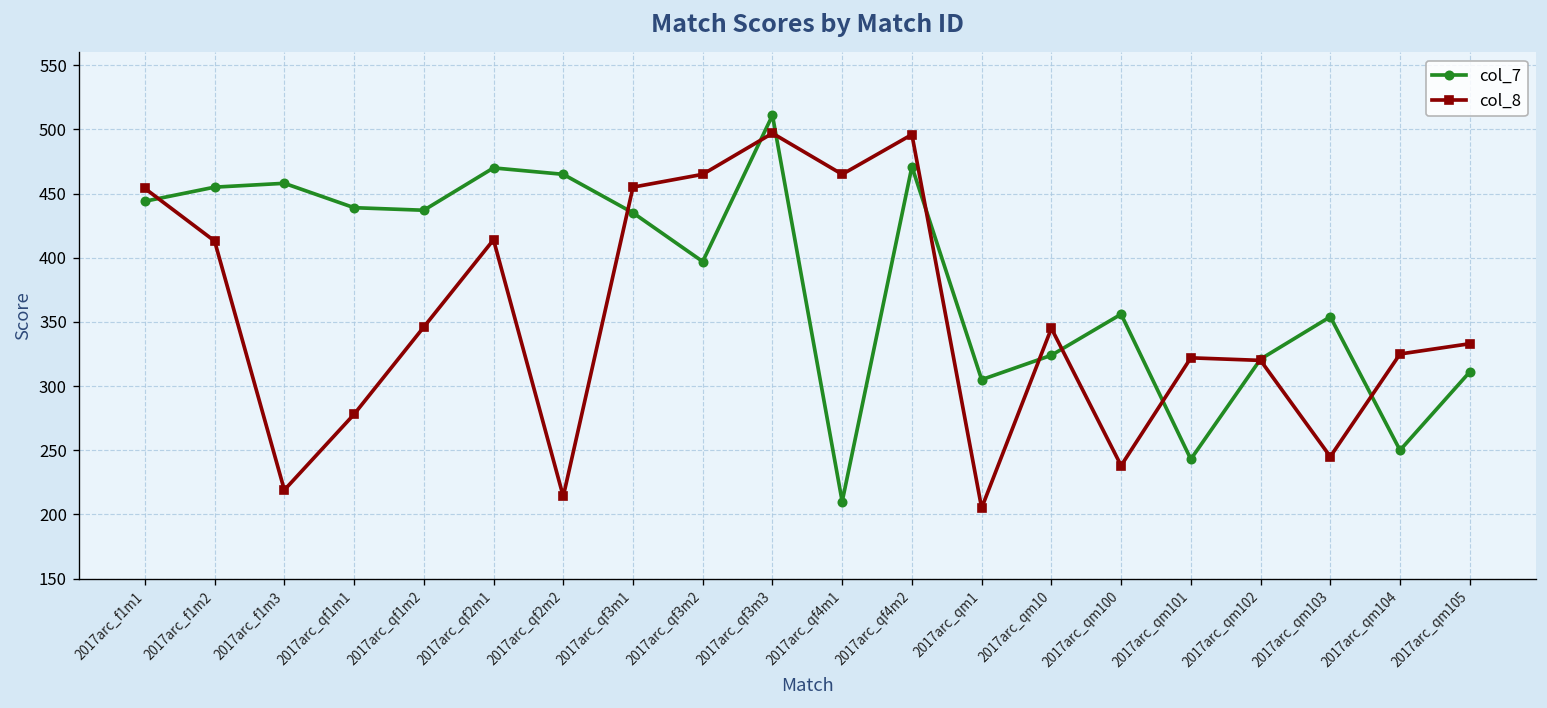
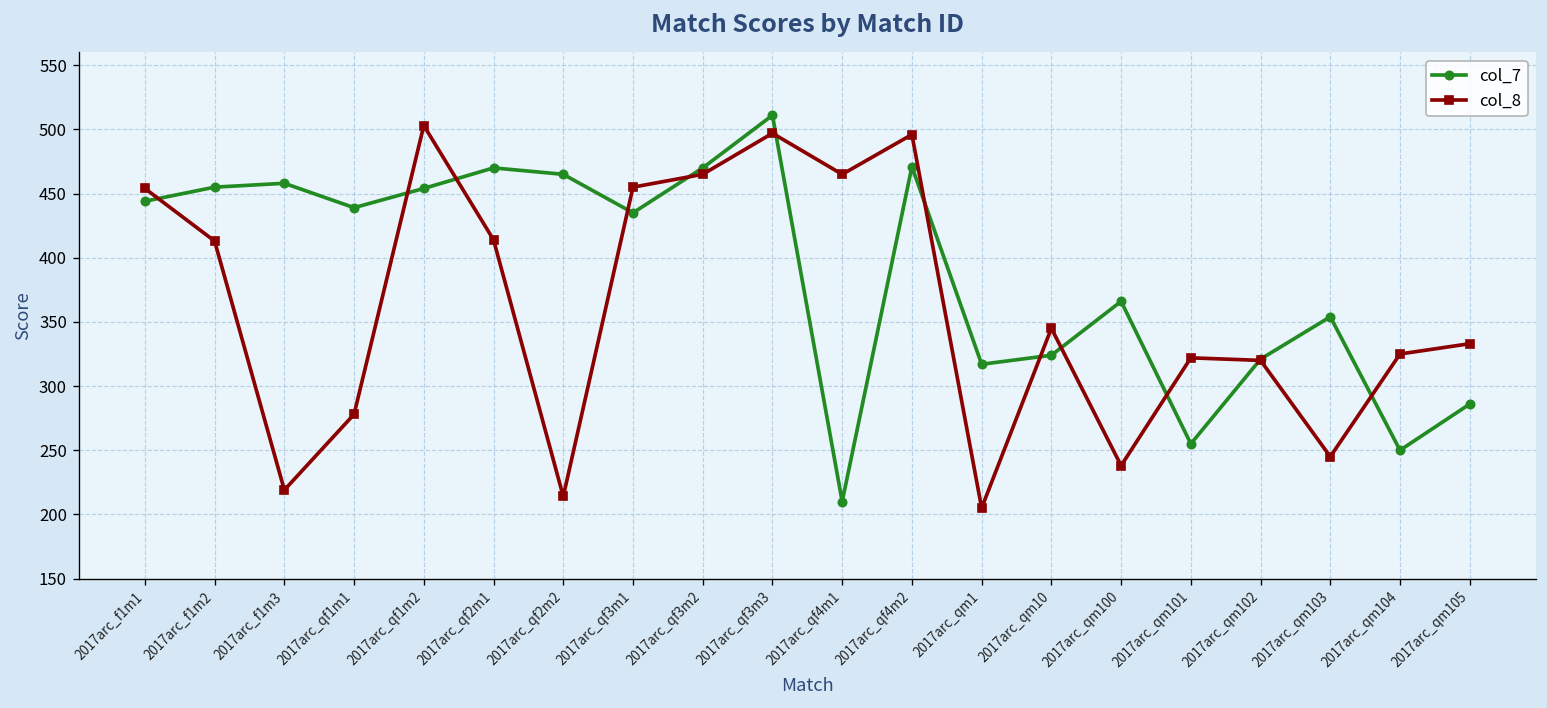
col_7, 2017arc_qf1m2: 437 -> 454
col_8, 2017arc_qf1m2: 346 -> 503
col_7, 2017arc_qf3m2: 397 -> 470
col_7, 2017arc_qm1: 305 -> 317
col_7, 2017arc_qm100: 356 -> 366
col_7, 2017arc_qm101: 243 -> 255
col_7, 2017arc_qm105: 311 -> 286
